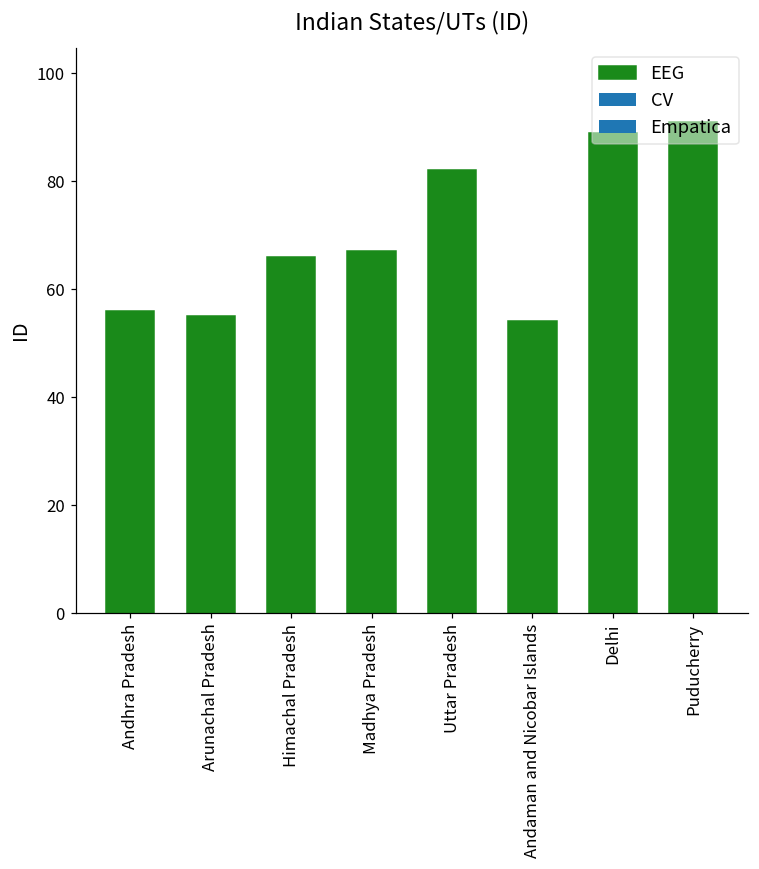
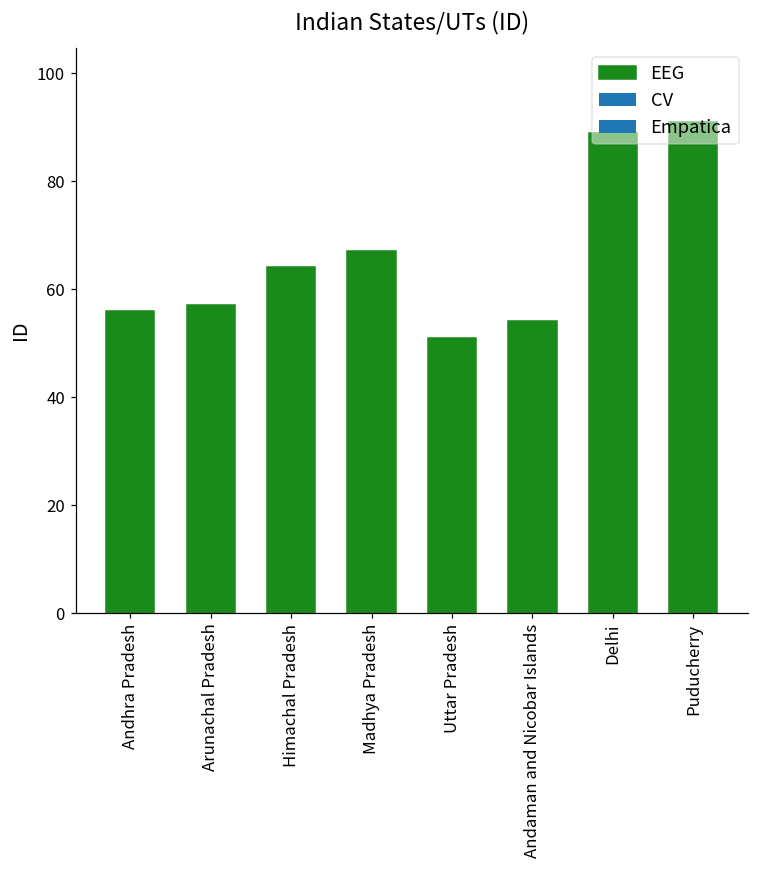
Arunachal Pradesh: 55 -> 57
Himachal Pradesh: 66 -> 64
Uttar Pradesh: 82 -> 51
